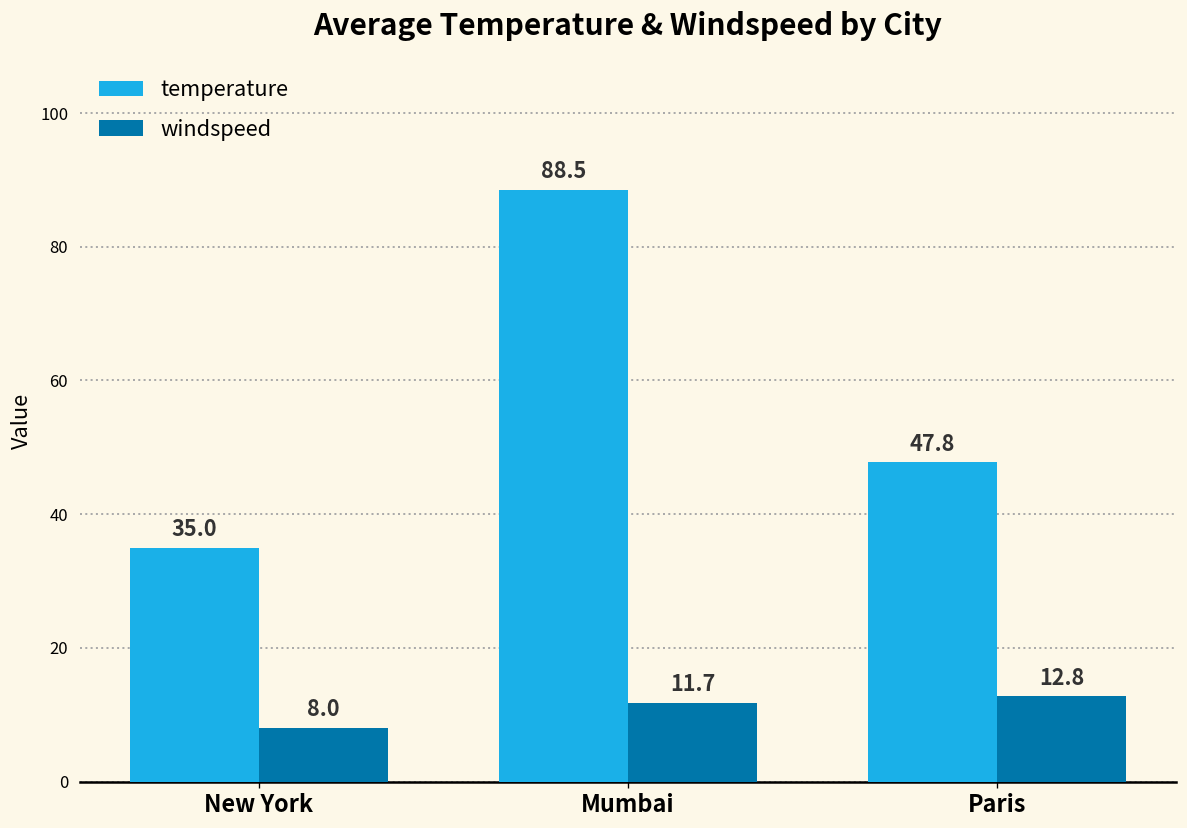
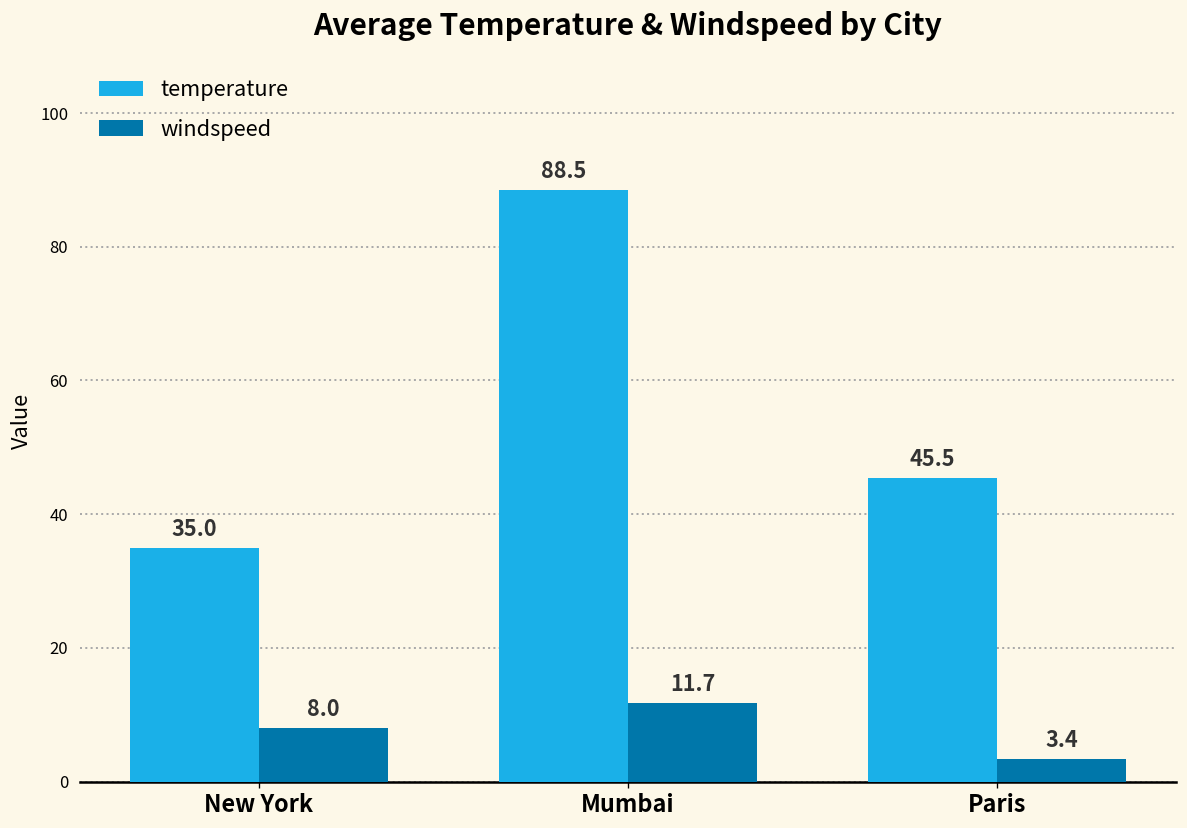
temperature, Paris: 47.8 -> 45.5
windspeed, Paris: 12.8 -> 3.4
